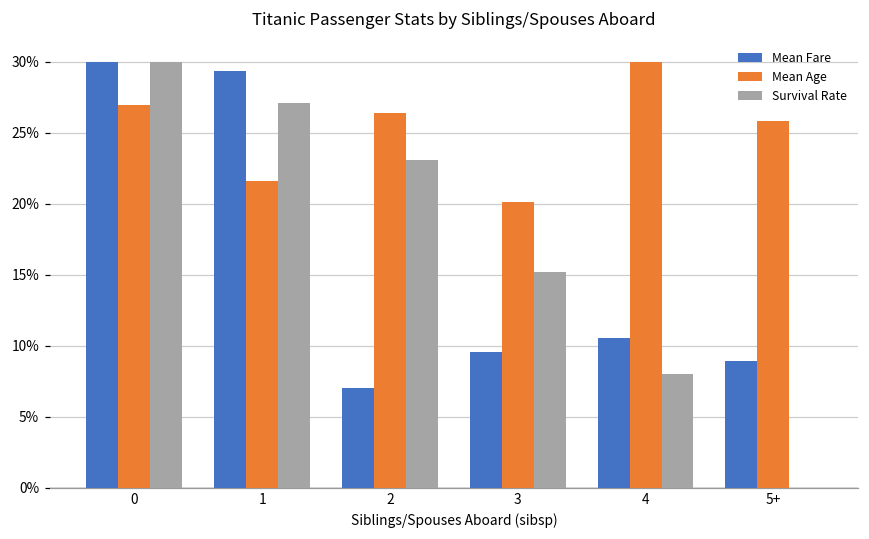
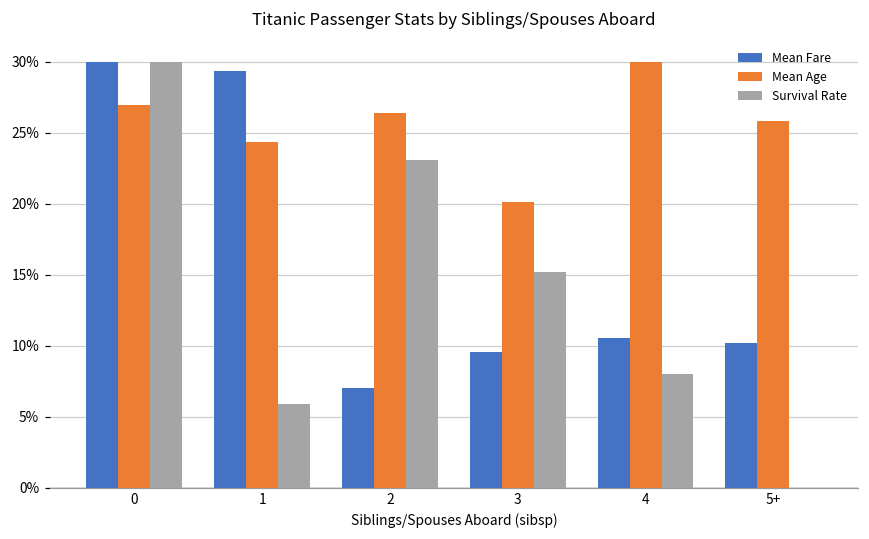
Mean Age, 1: 21.6% -> 24.4%
Survival Rate, 1: 27.1% -> 5.9%
Mean Fare, 5+: 8.9% -> 10.2%
